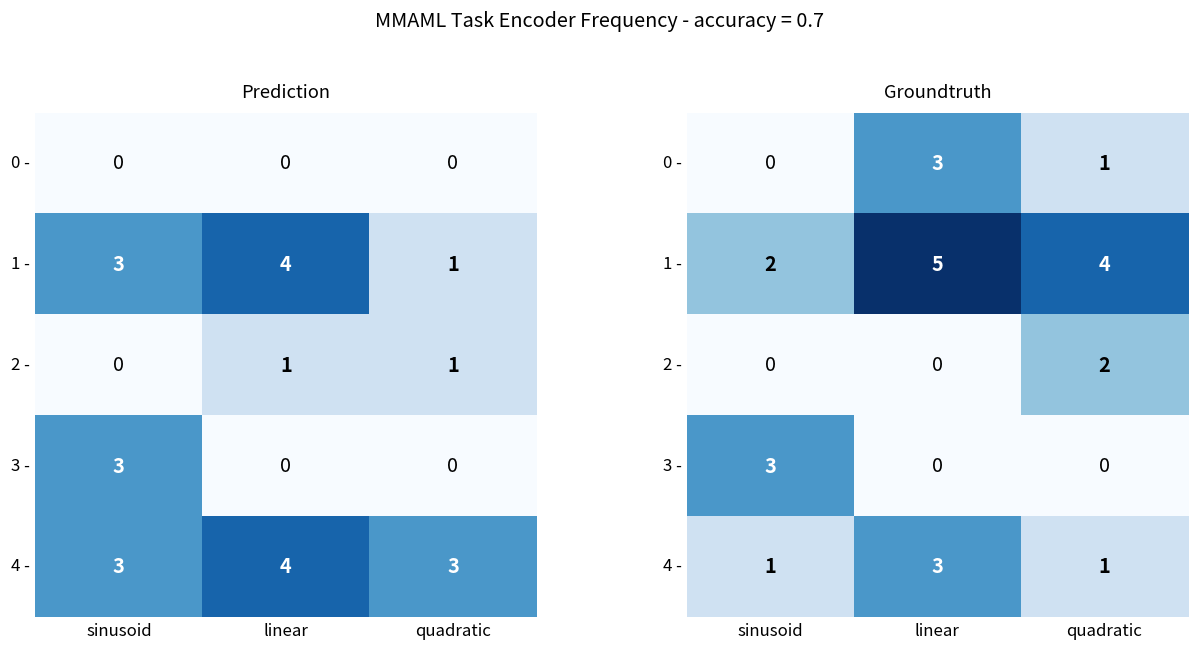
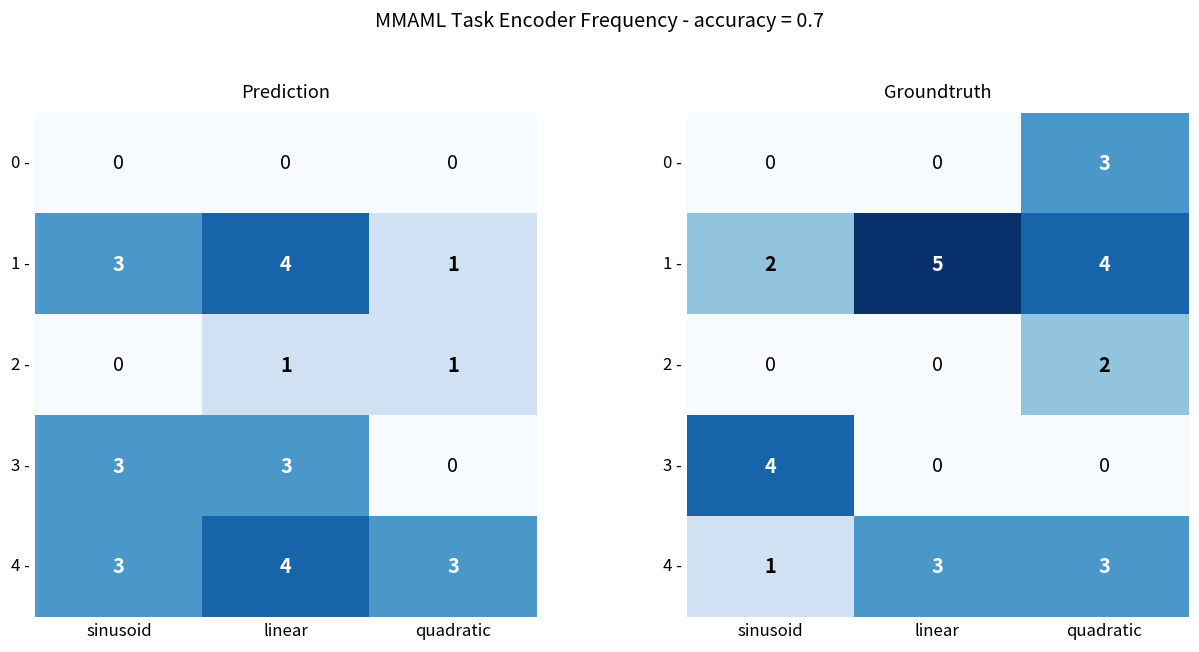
Prediction, 3 -, linear: 0 -> 3
Groundtruth, 0 -, linear: 3 -> 0
Groundtruth, 0 -, quadratic: 1 -> 3
Groundtruth, 3 -, sinusoid: 3 -> 4
Groundtruth, 4 -, quadratic: 1 -> 3
